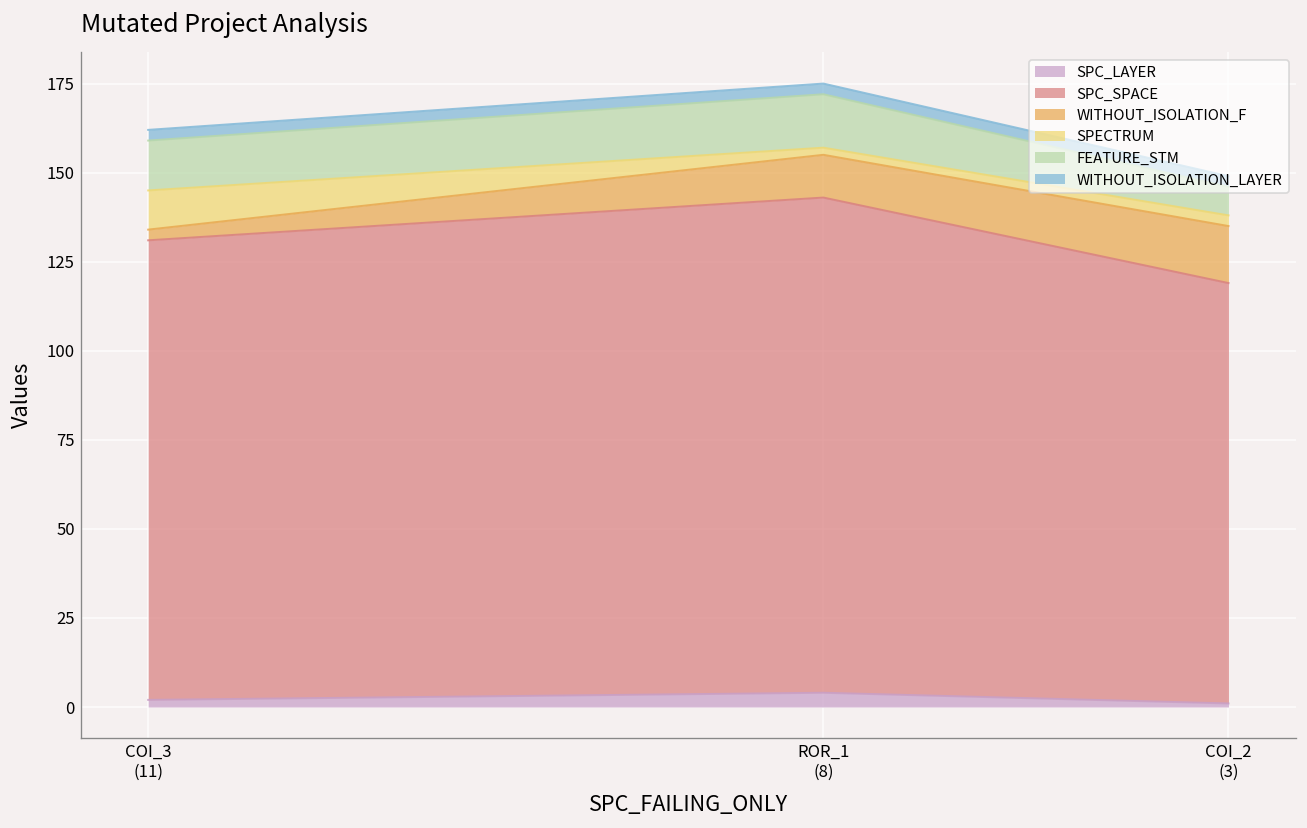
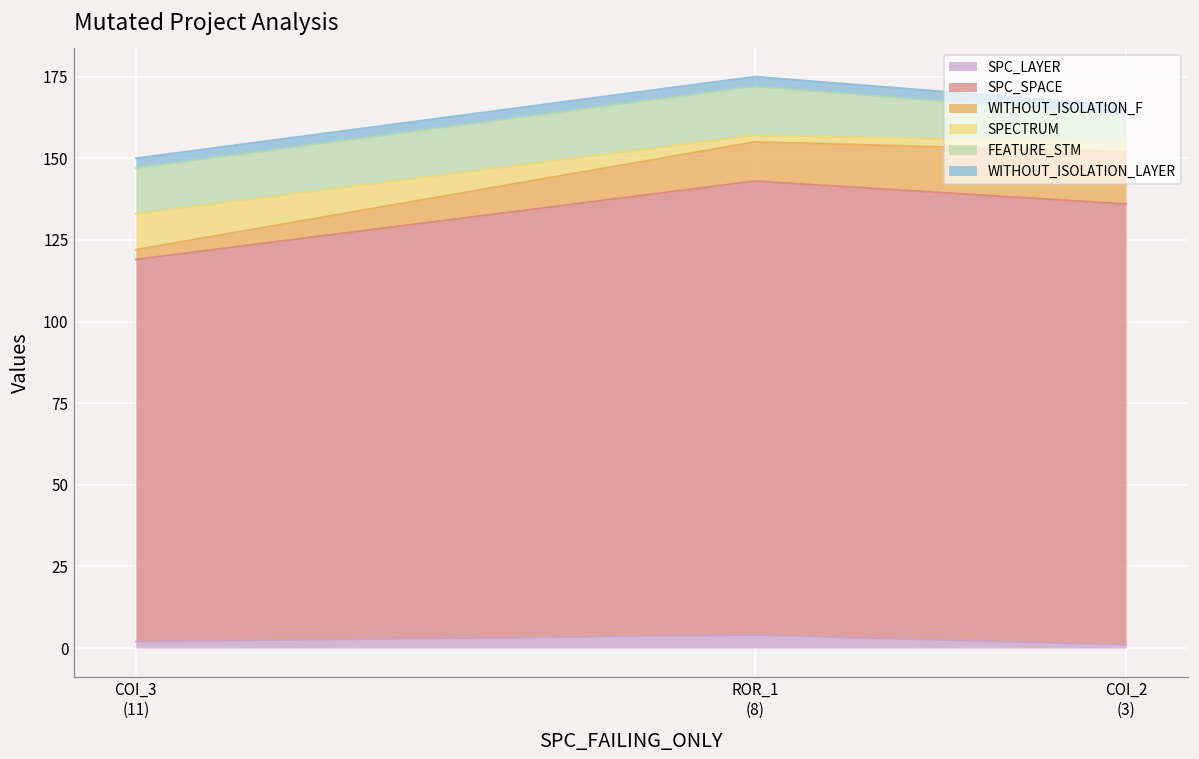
SPC_SPACE, COI_3 (11): 129 -> 117
SPC_SPACE, COI_2 (3): 118 -> 135
